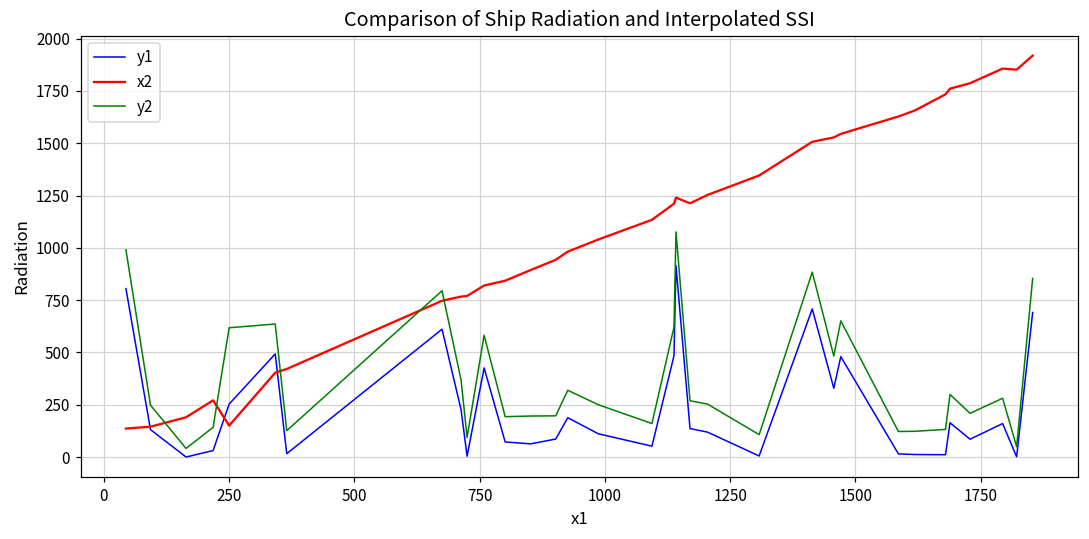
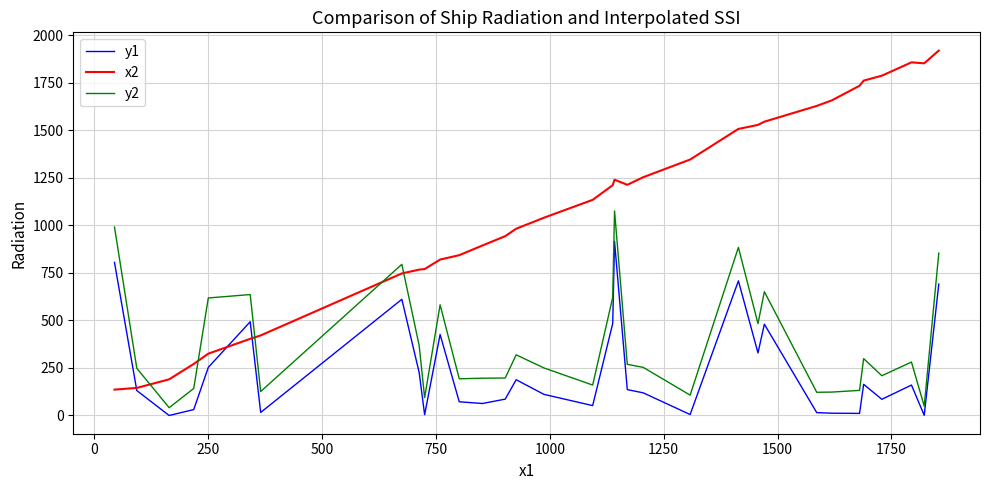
x2, 250: 150 -> 330
